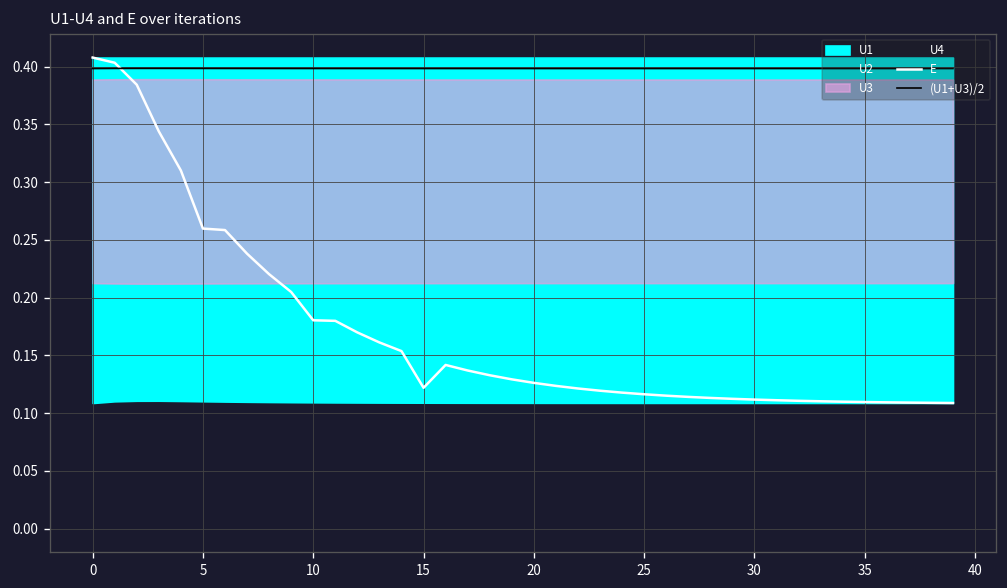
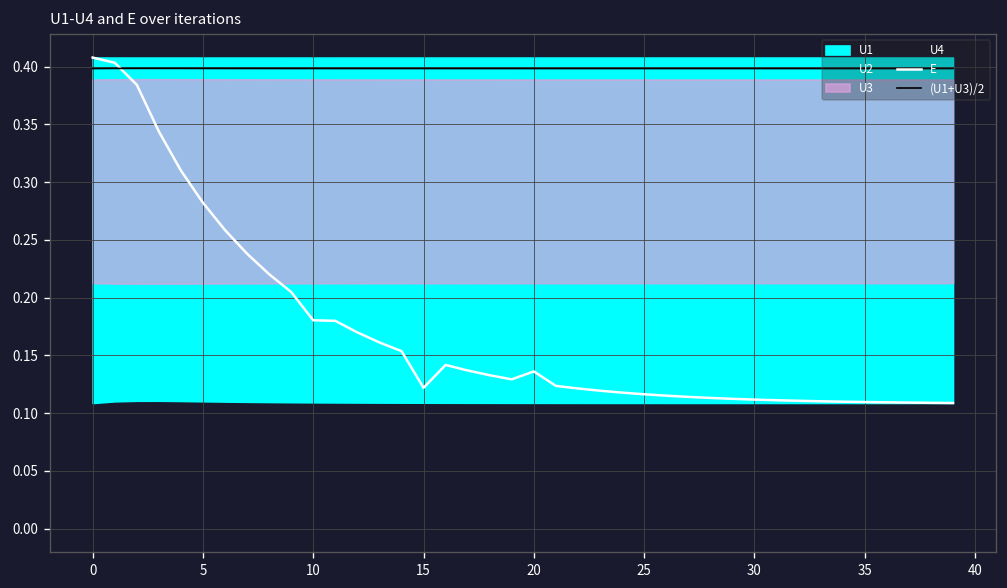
E, 5: 0.26 -> 0.28
E, 20: 0.13 -> 0.14
